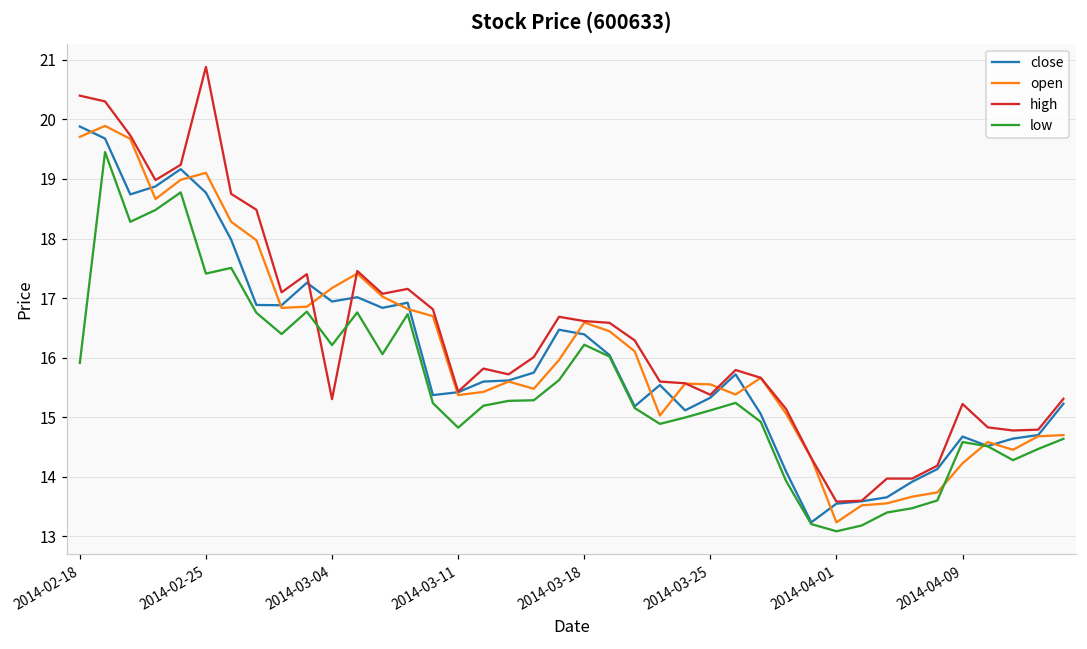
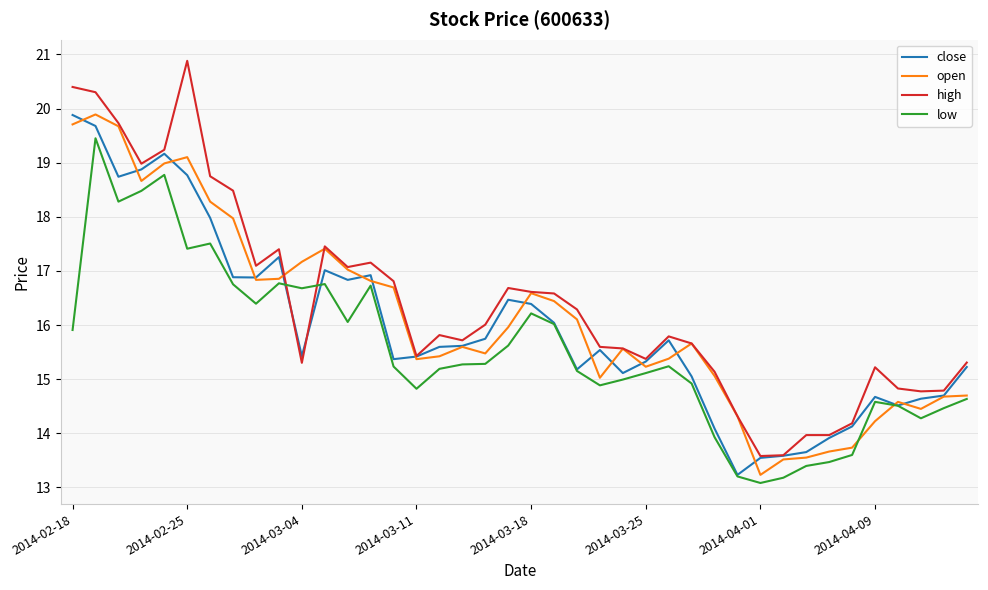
close, 2014-03-04: 16.9 -> 15.4
low, 2014-03-04: 16.2 -> 16.7
open, 2014-03-25: 15.6 -> 15.2
